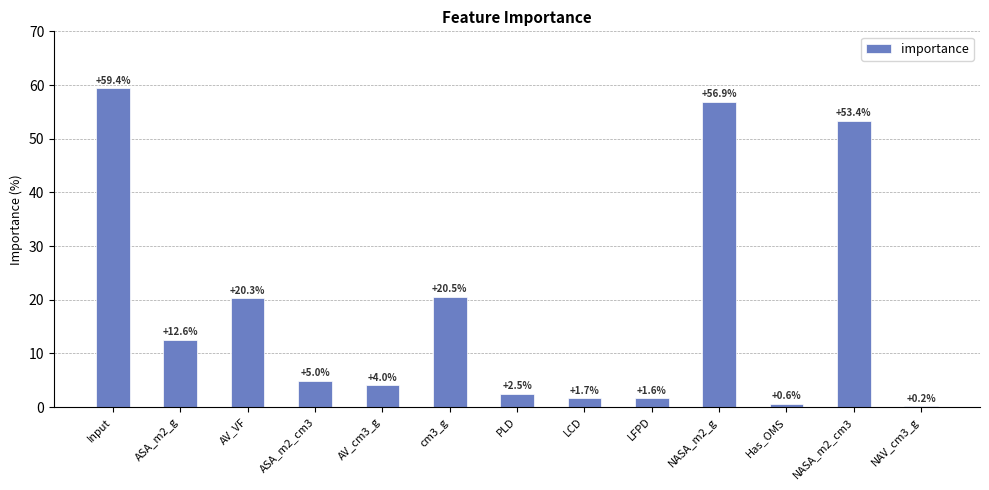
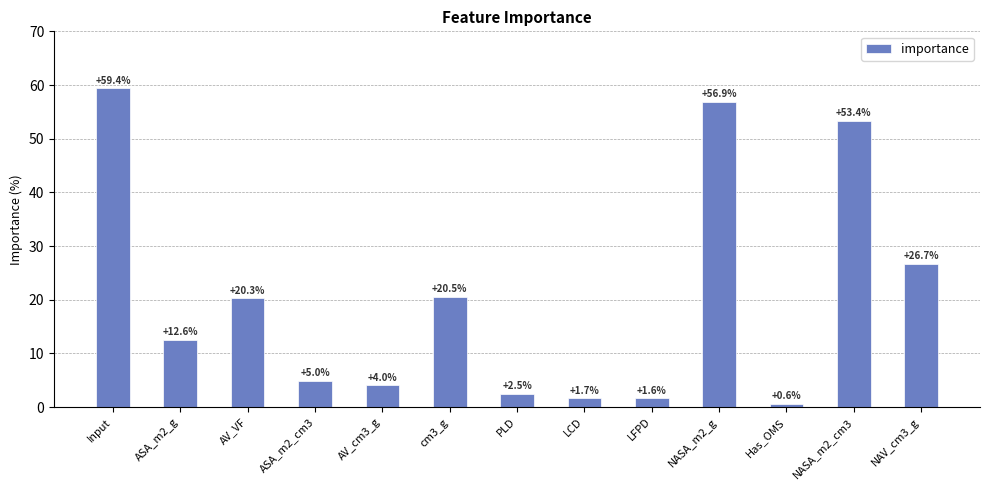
NAV_cm3_g: +0.2% -> +26.7%
